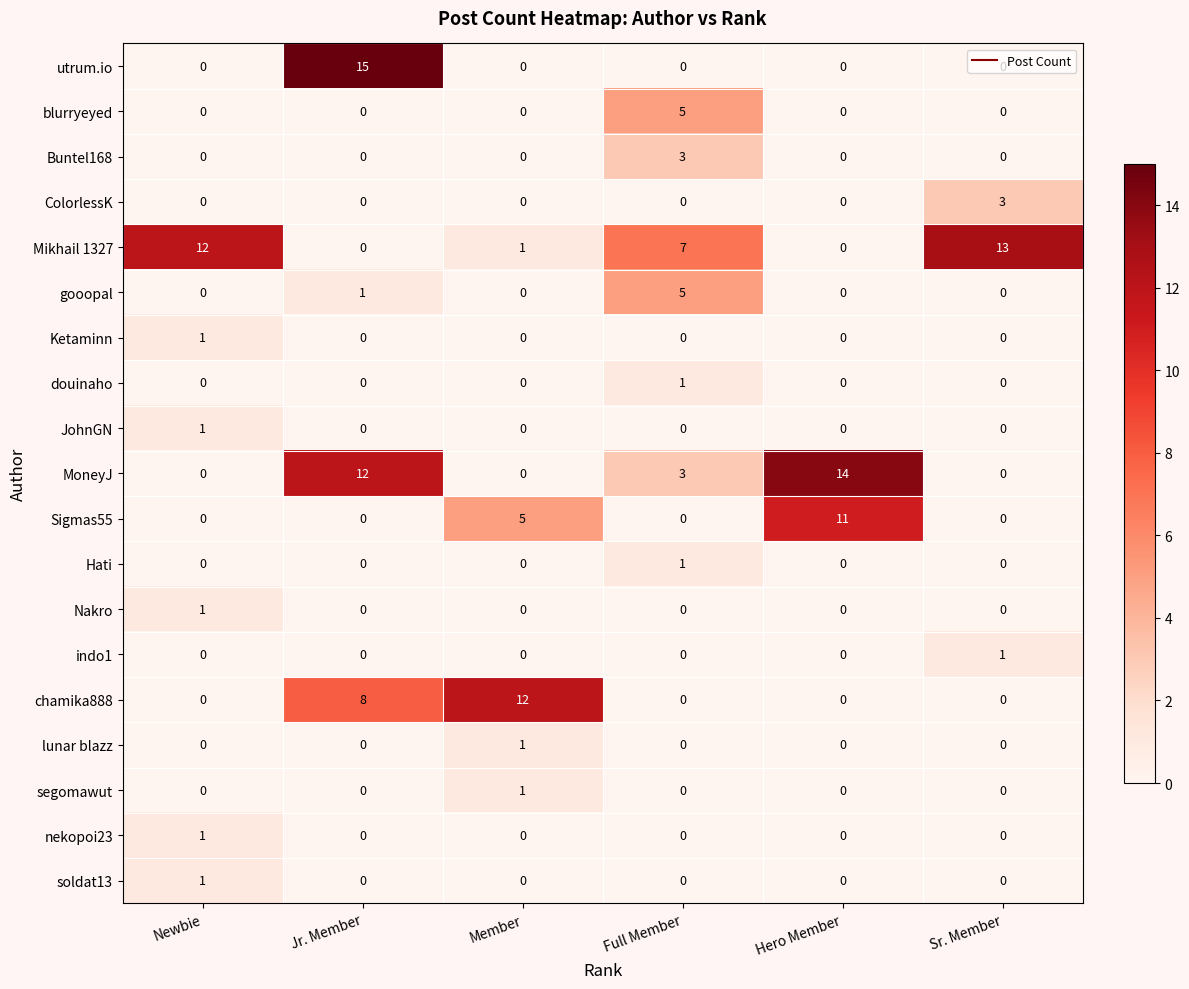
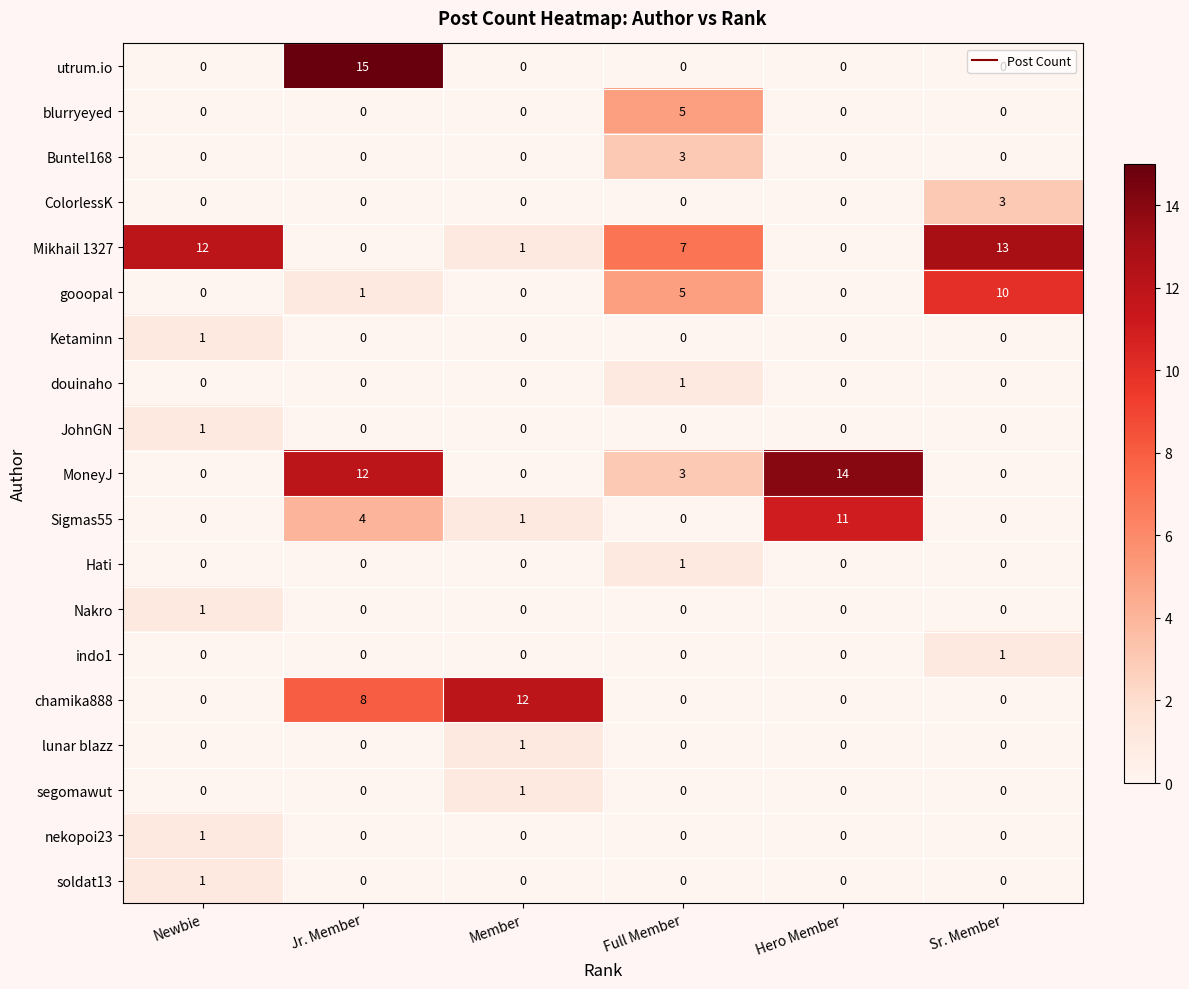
gooopal, Sr. Member: 0 -> 10
Sigmas55, Jr. Member: 0 -> 4
Sigmas55, Member: 5 -> 1
